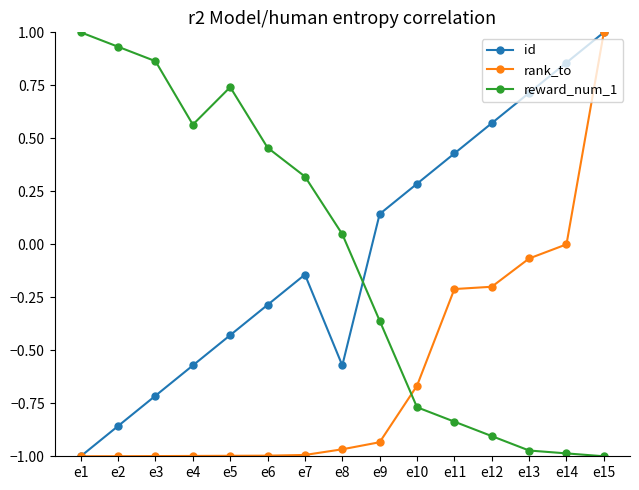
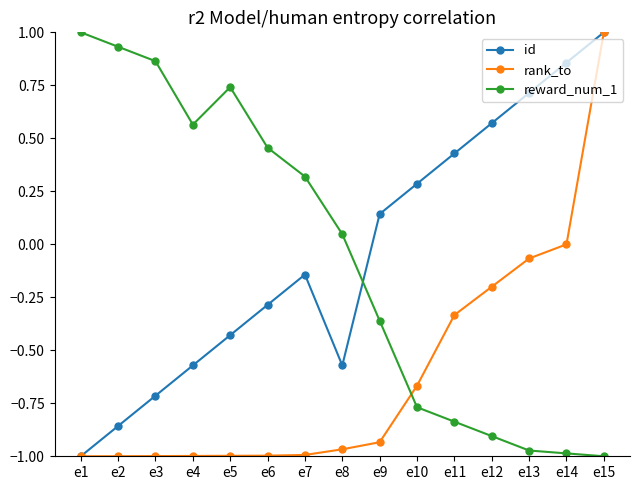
rank_to, e11: -0.21 -> -0.33
